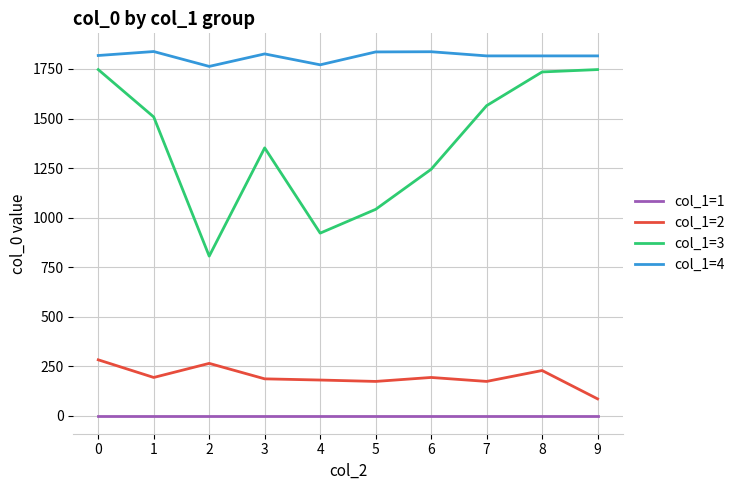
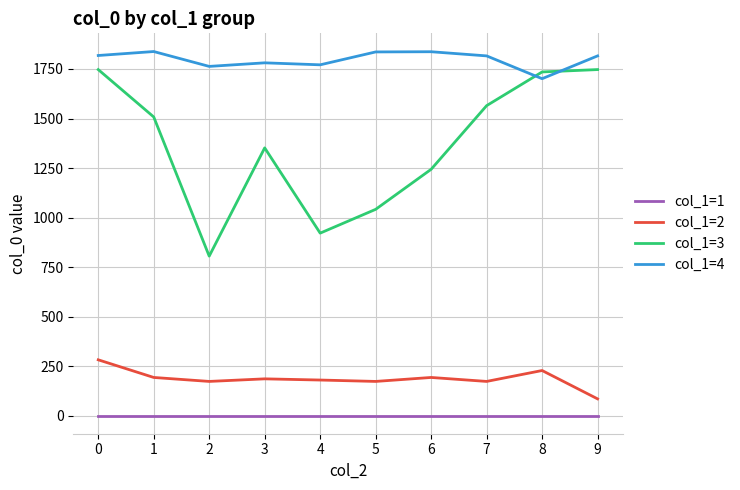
col_1=2, 2: 270 -> 170
col_1=4, 3: 1830 -> 1780
col_1=4, 8: 1820 -> 1700
